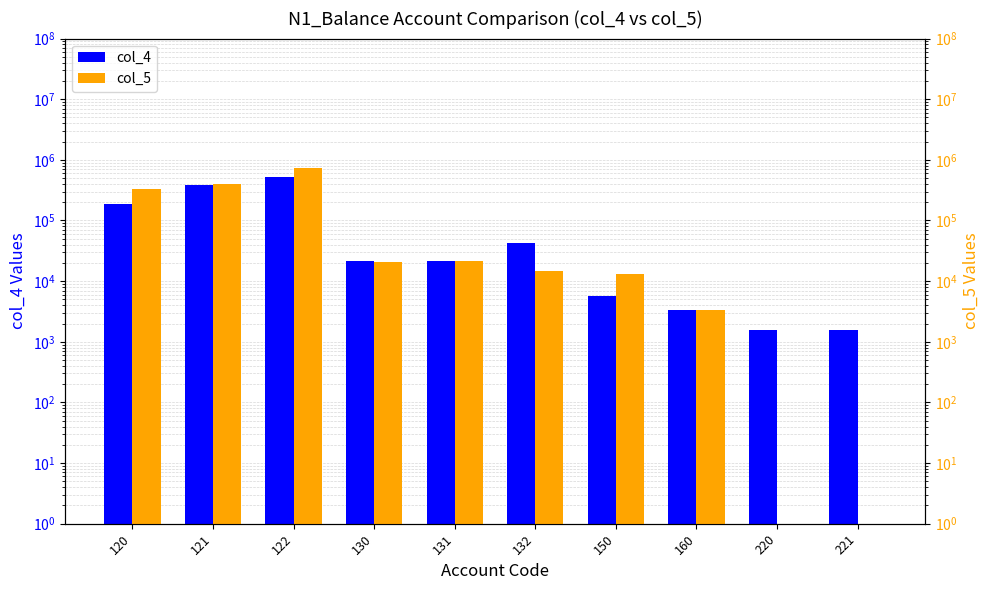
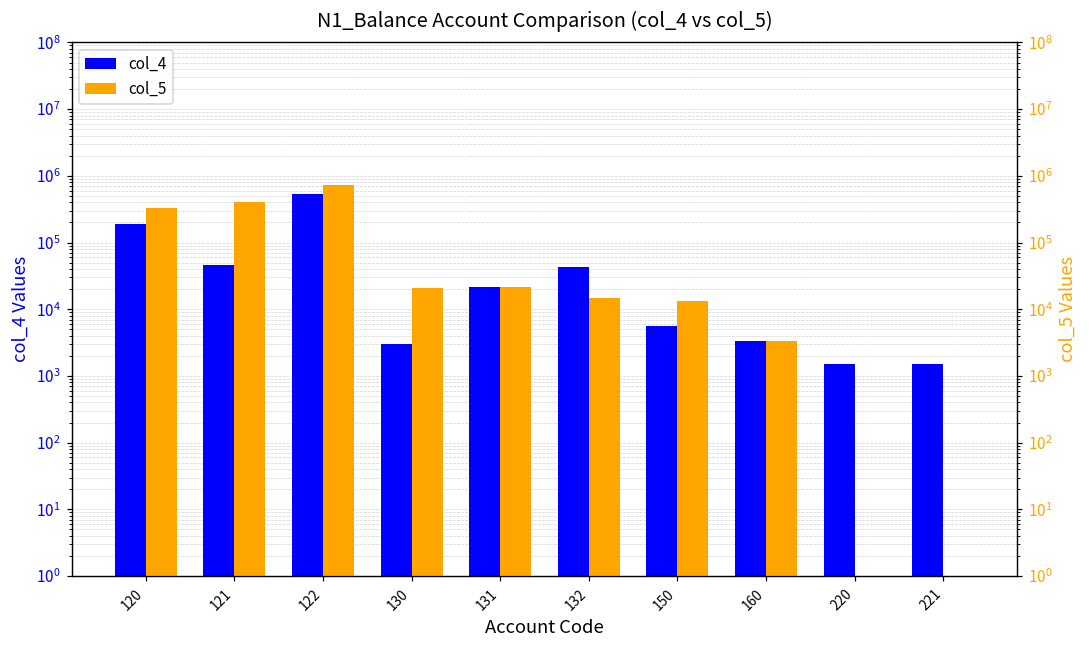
col_4, 121: 400000 -> 50000
col_4, 130: 21000 -> 3000
